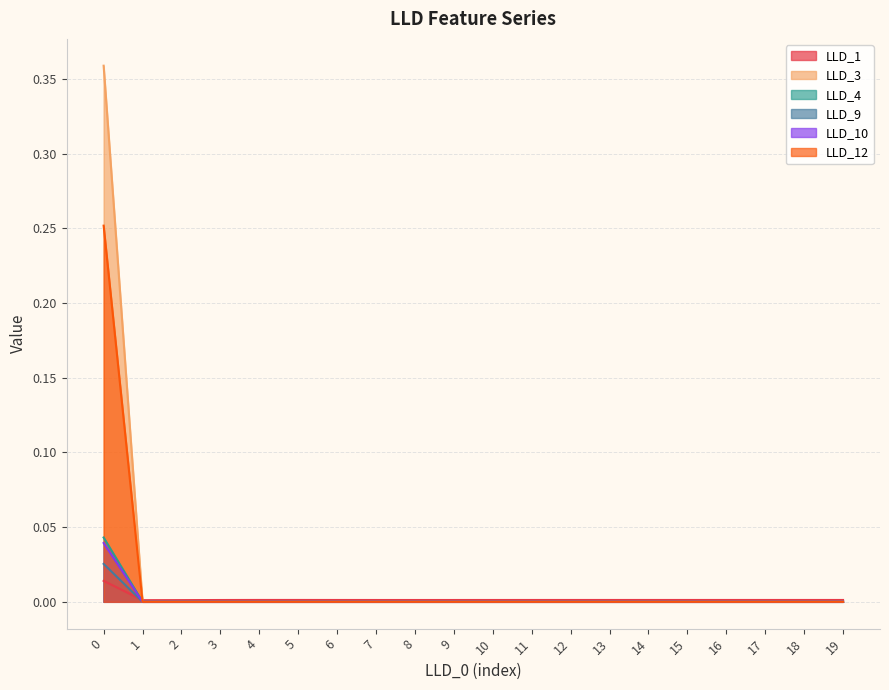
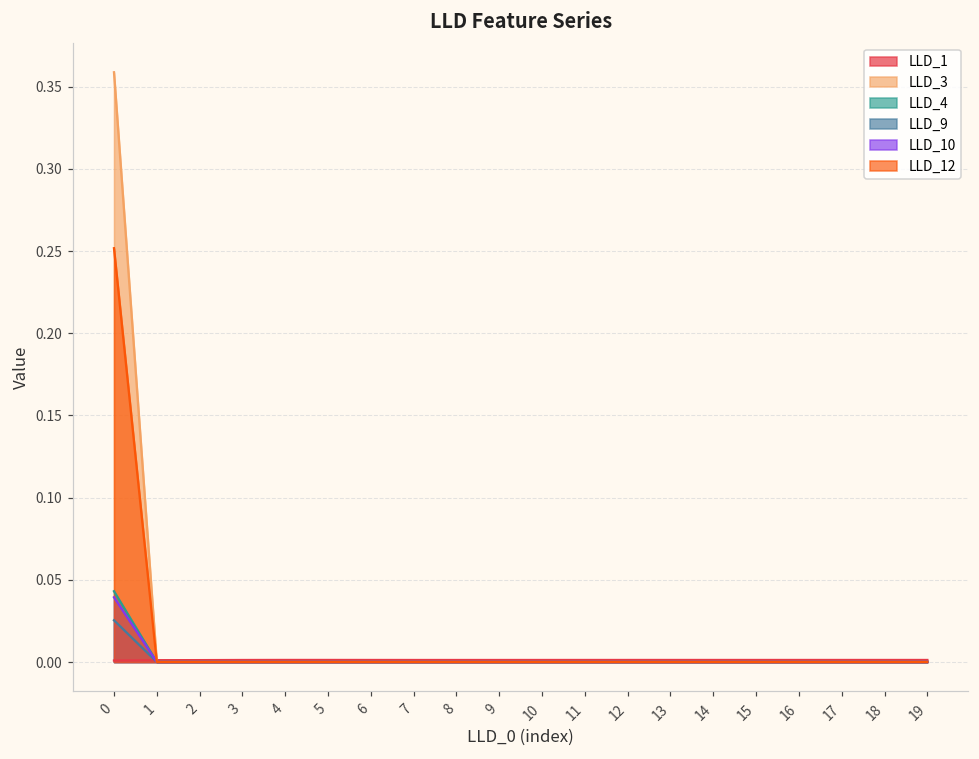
LLD_1, 0: 0.014 -> 0.001
